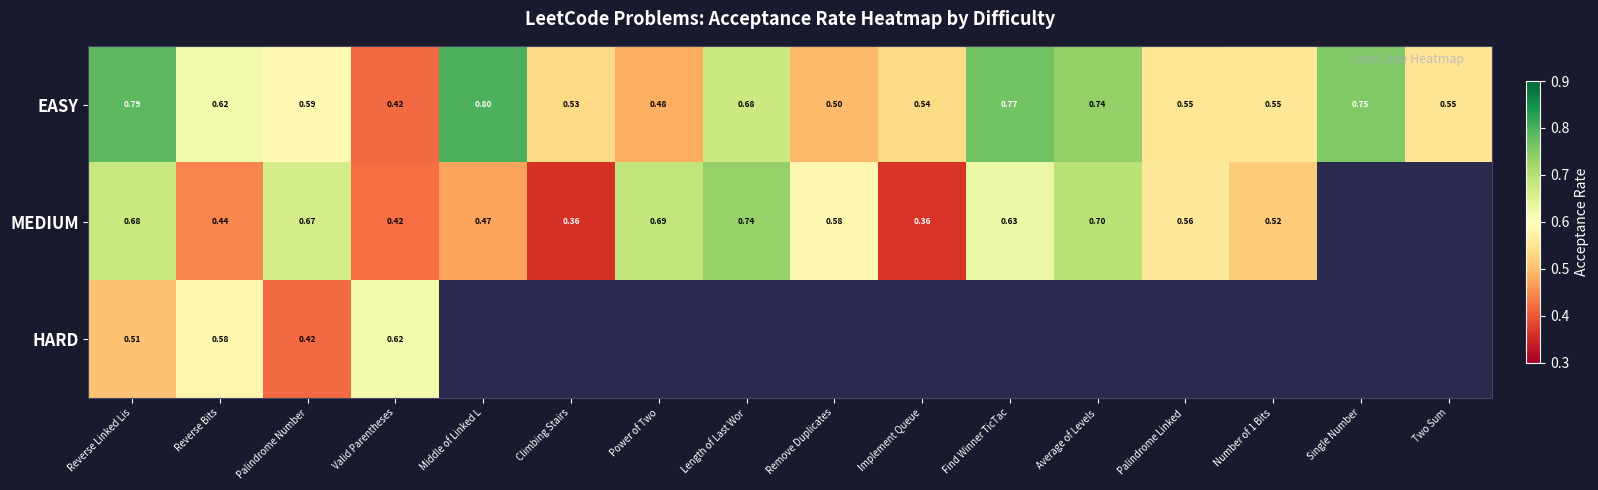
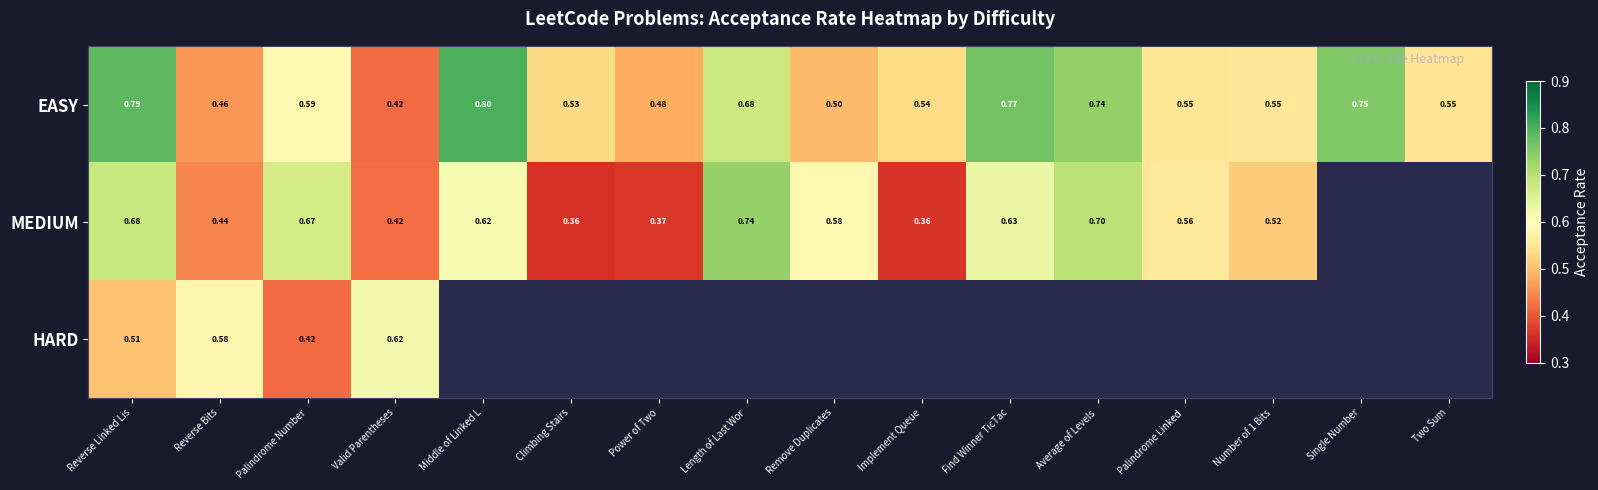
EASY, Reverse Bits: 0.62 -> 0.46
MEDIUM, Middle of Linked L: 0.47 -> 0.62
MEDIUM, Power of Two: 0.69 -> 0.37
